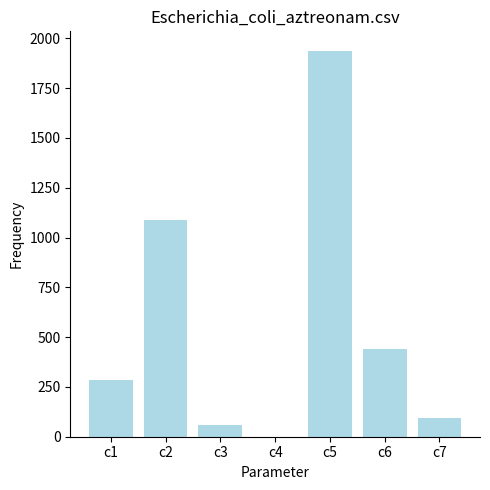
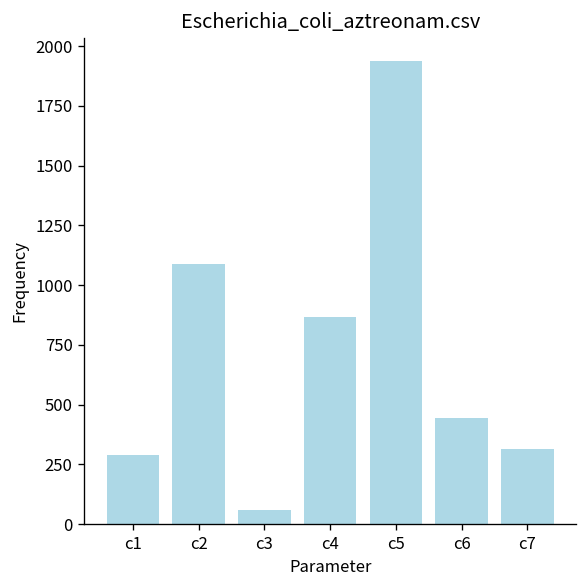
c4: 0 -> 870
c7: 100 -> 320
